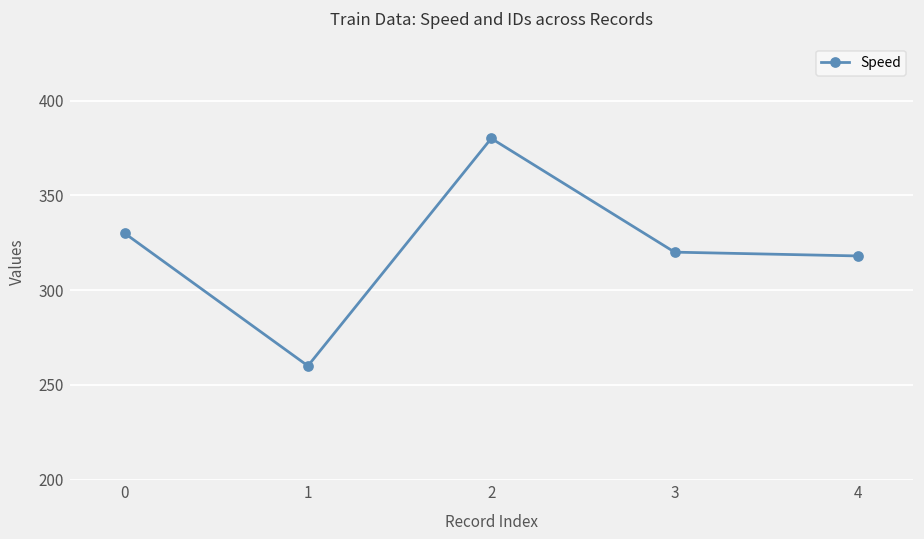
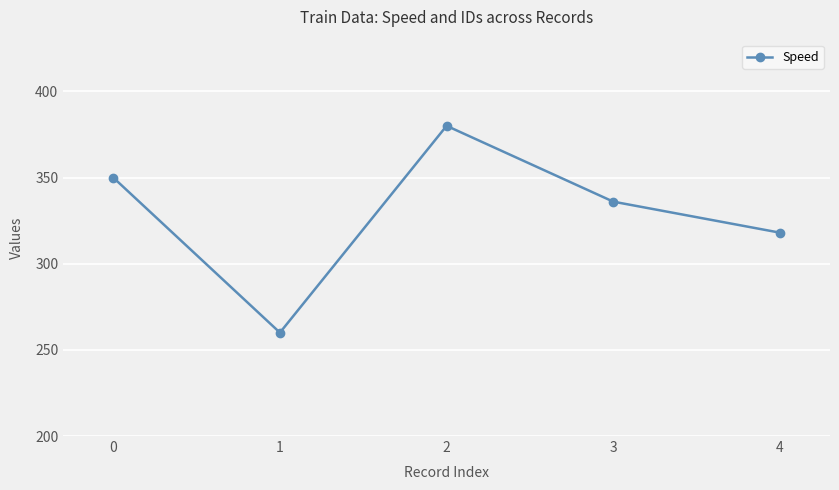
0: 330 -> 350
3: 320 -> 336
